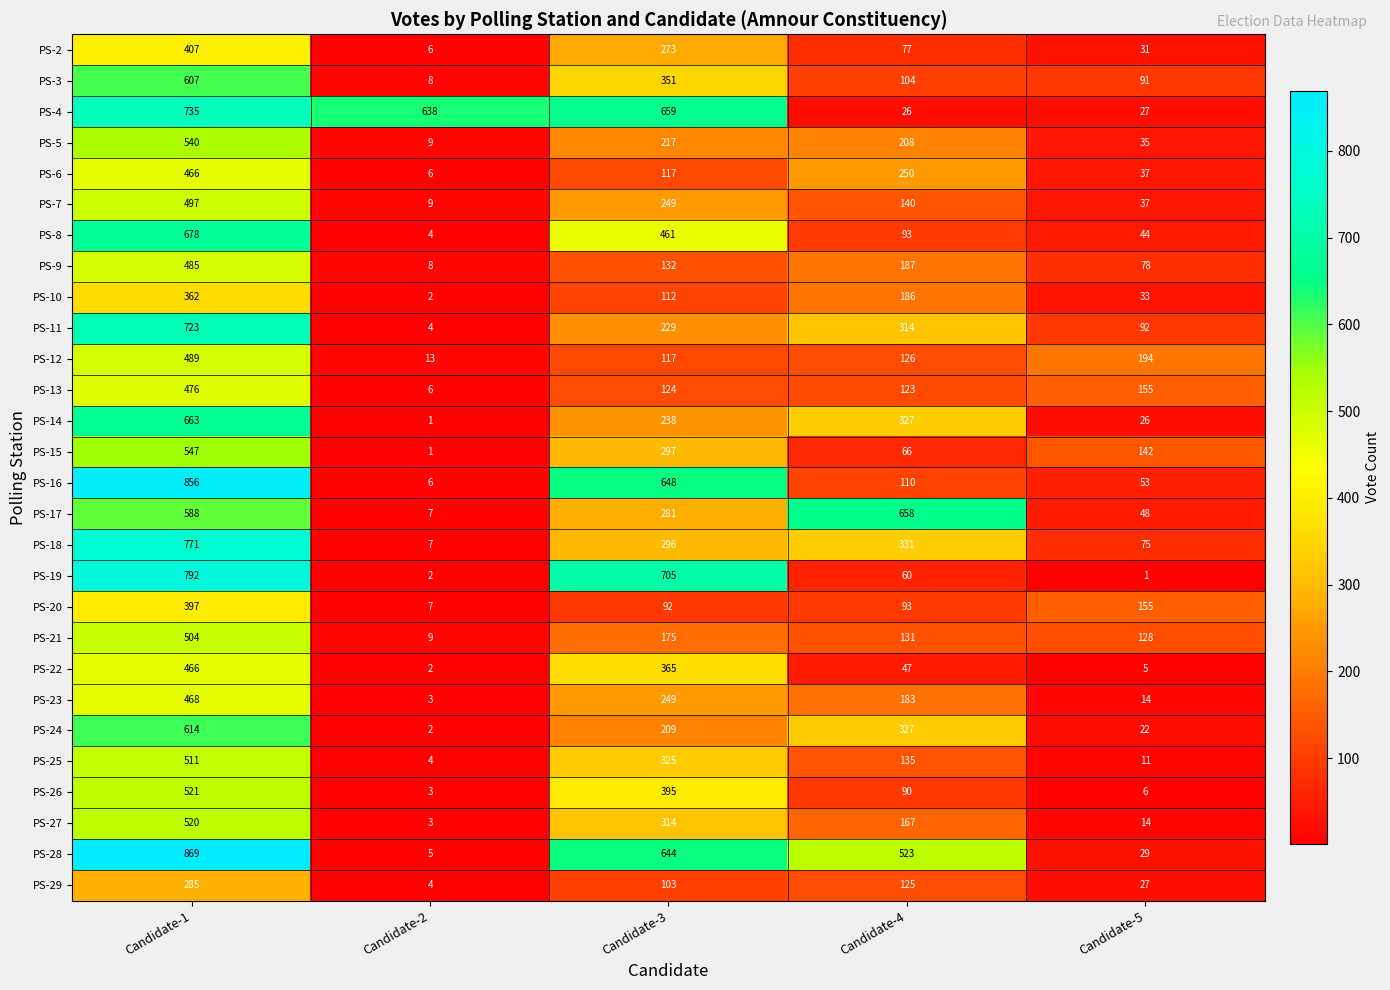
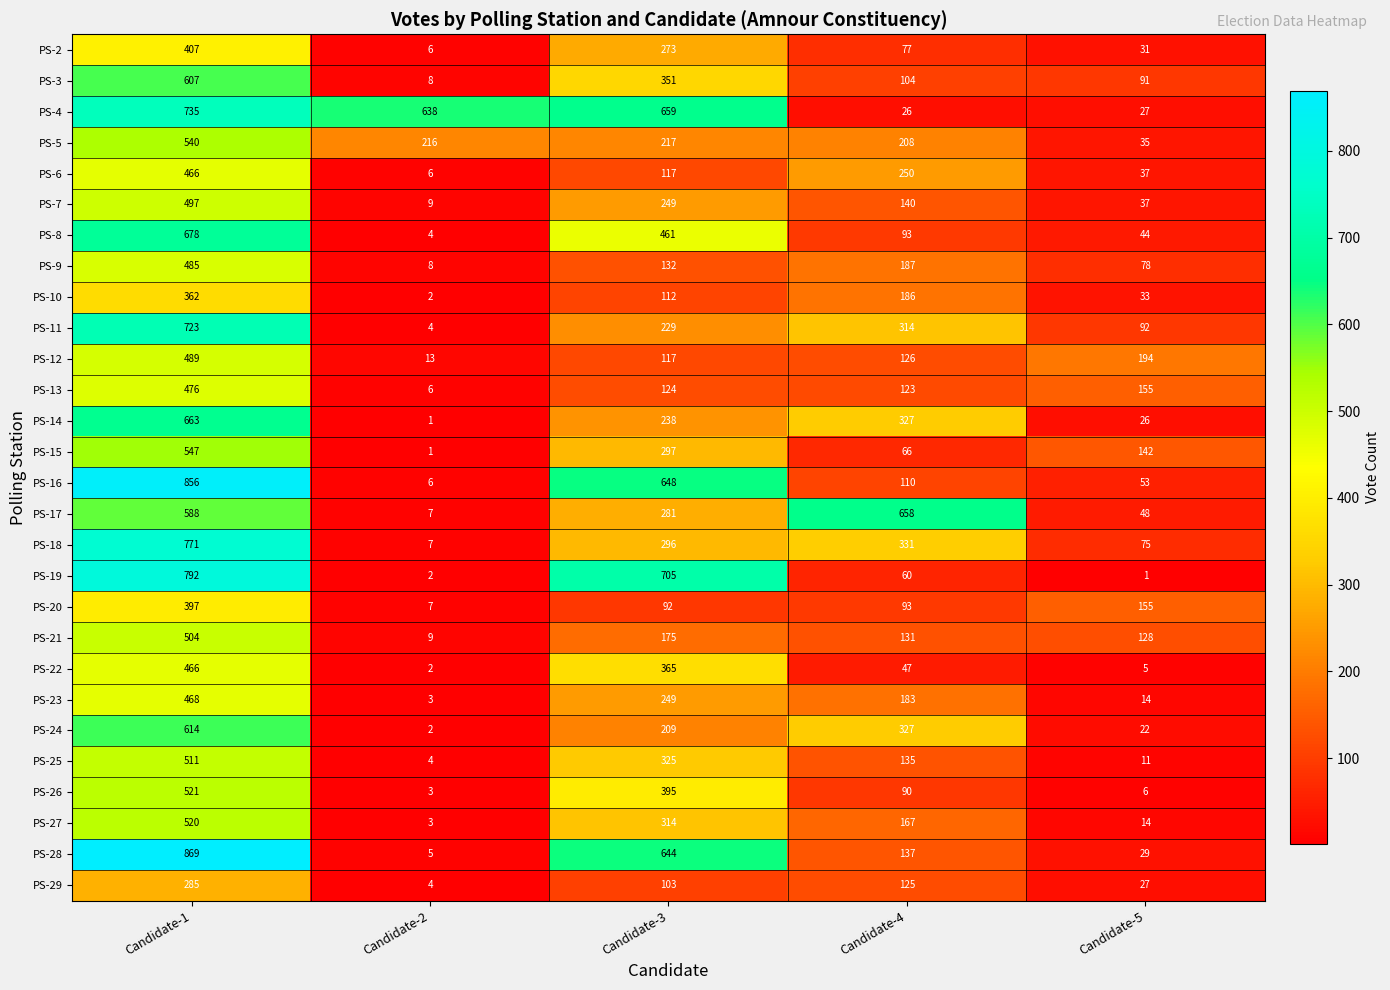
PS-5, Candidate-2: 9 -> 216
PS-28, Candidate-4: 523 -> 137
